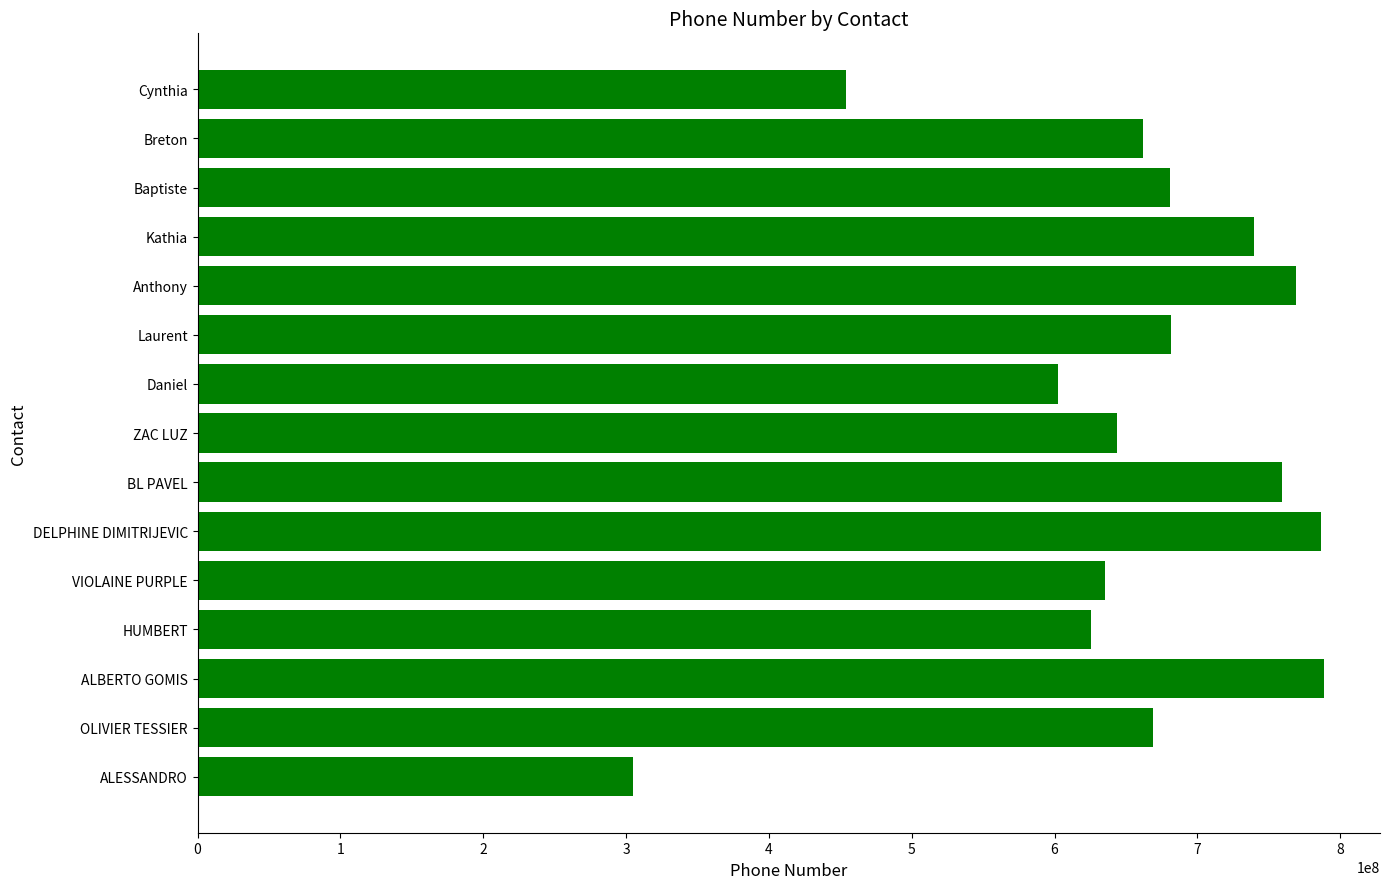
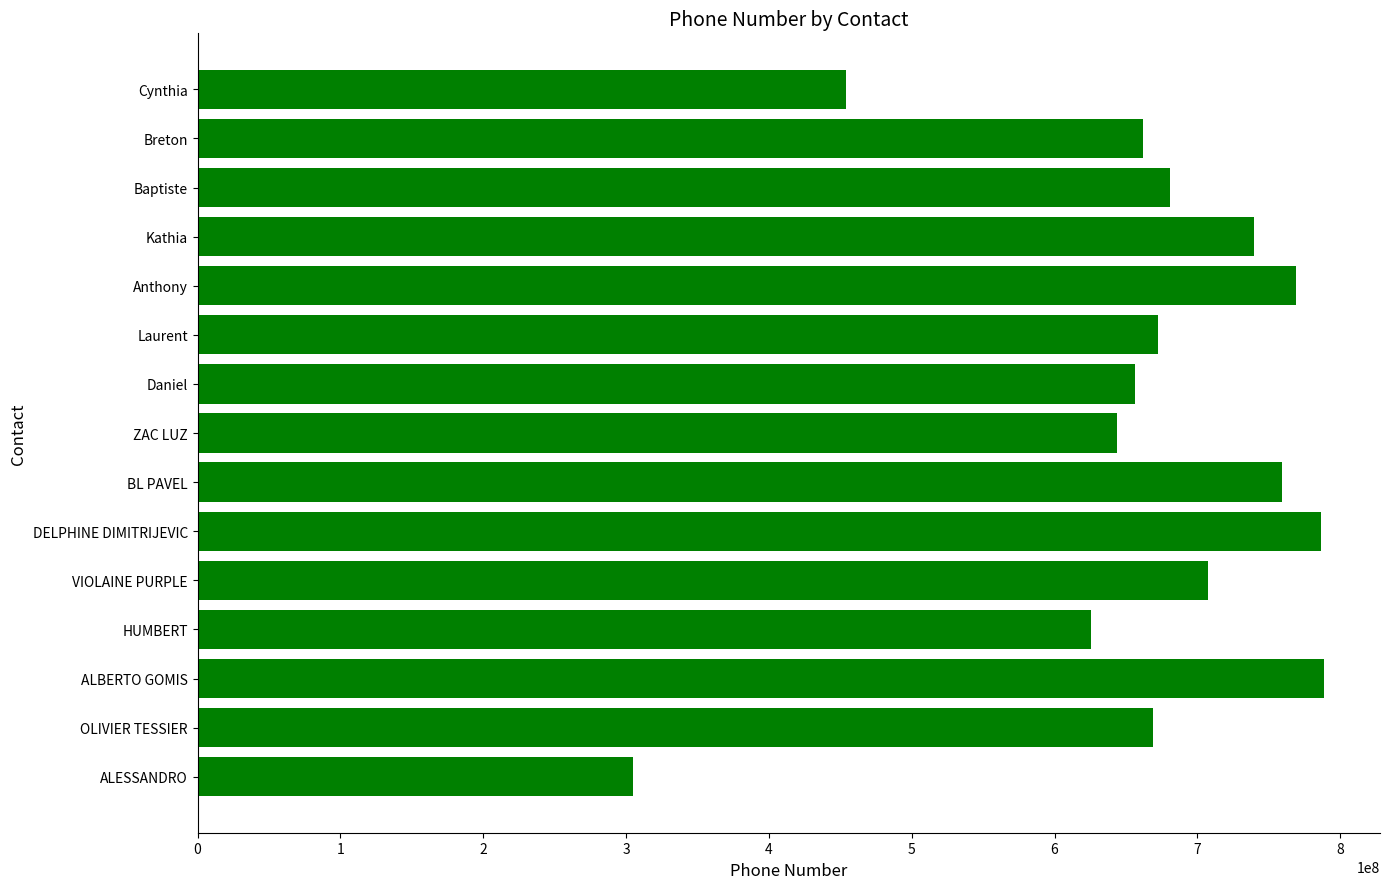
Laurent: 681000000 -> 672000000
Daniel: 603000000 -> 656000000
VIOLAINE PURPLE: 635000000 -> 708000000
